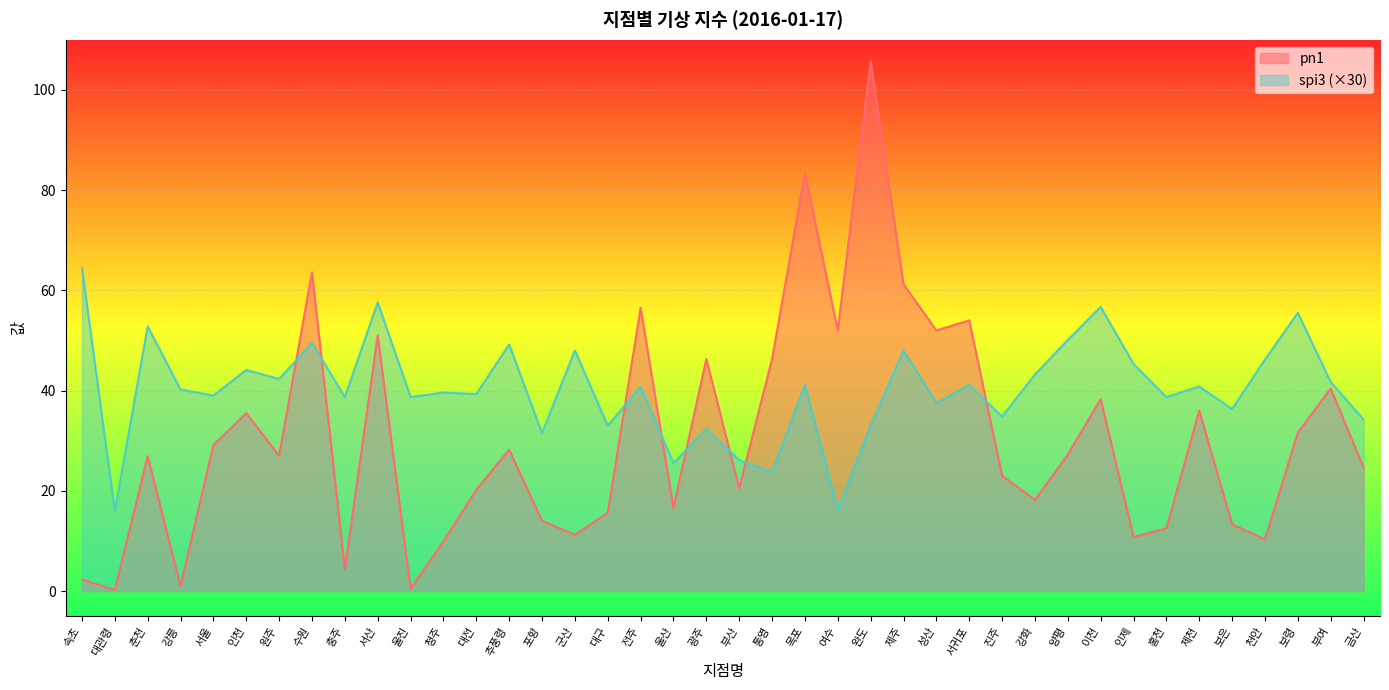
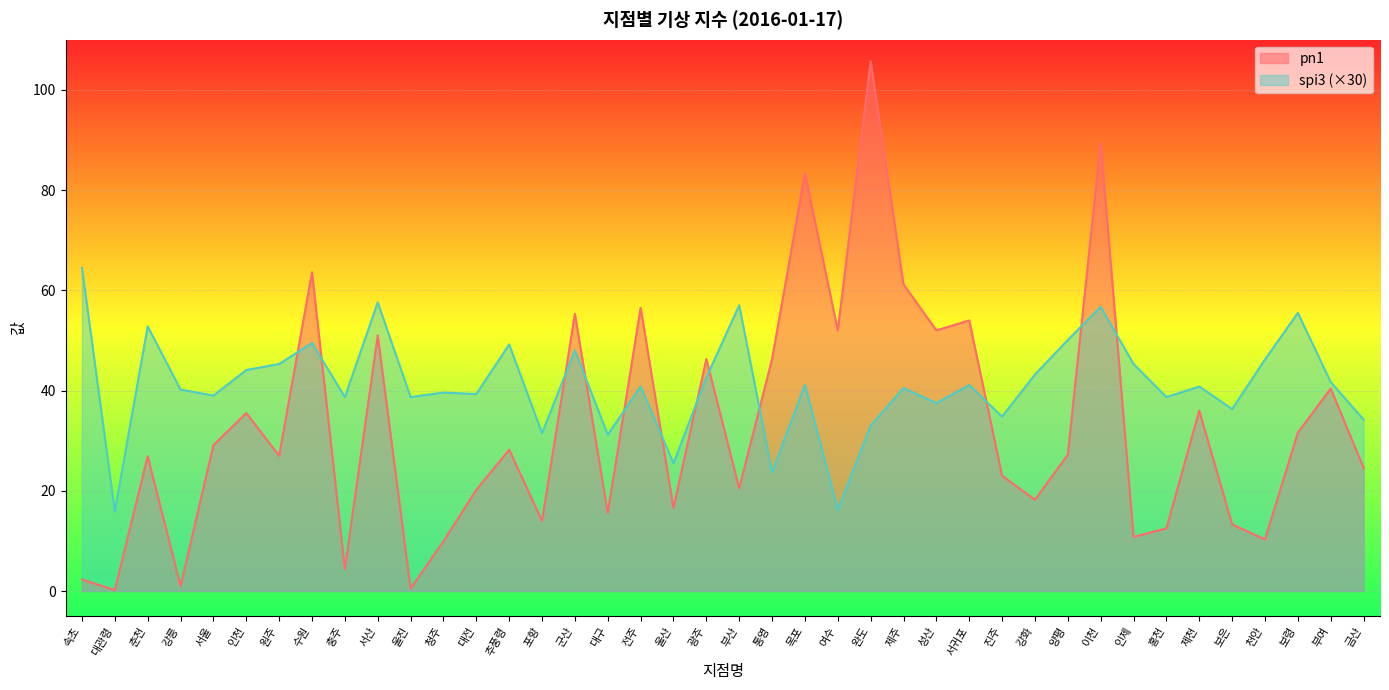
spi3 (×30), 원주: 42 -> 45
pn1, 군산: 11 -> 55
spi3 (×30), 대구: 33 -> 31
spi3 (×30), 광주: 32 -> 43
spi3 (×30), 부산: 26 -> 57
spi3 (×30), 제주: 48 -> 41
pn1, 이천: 38 -> 90
